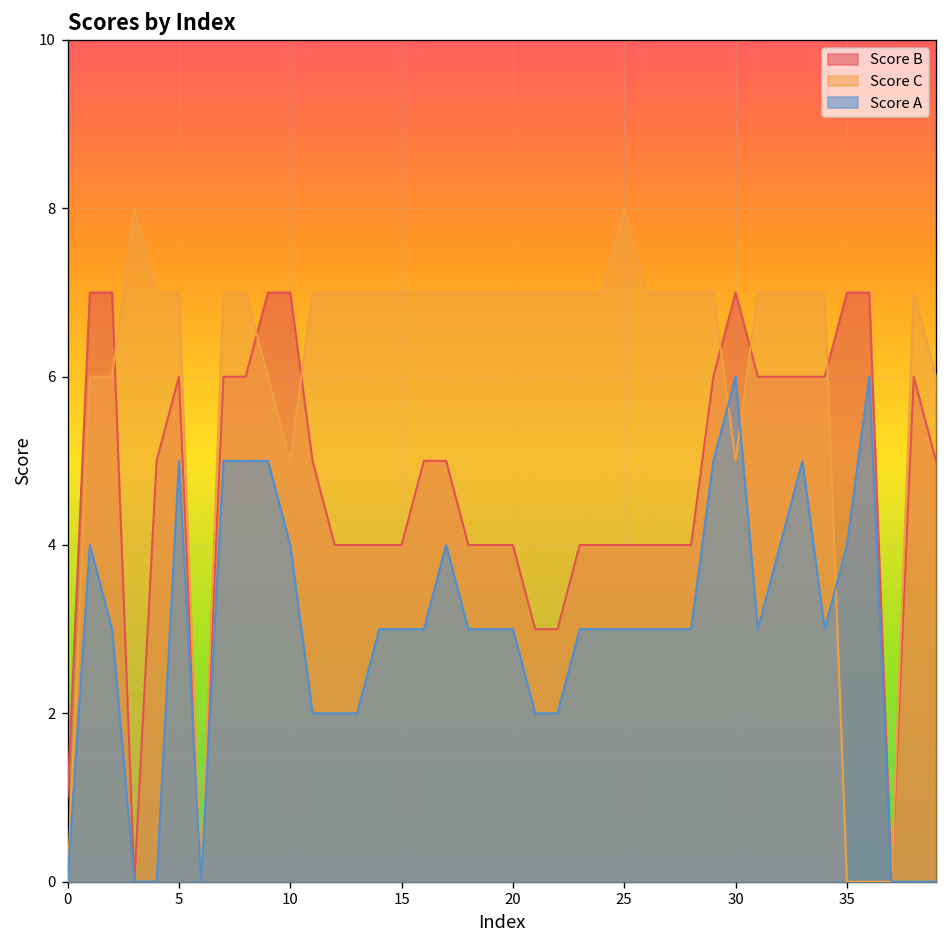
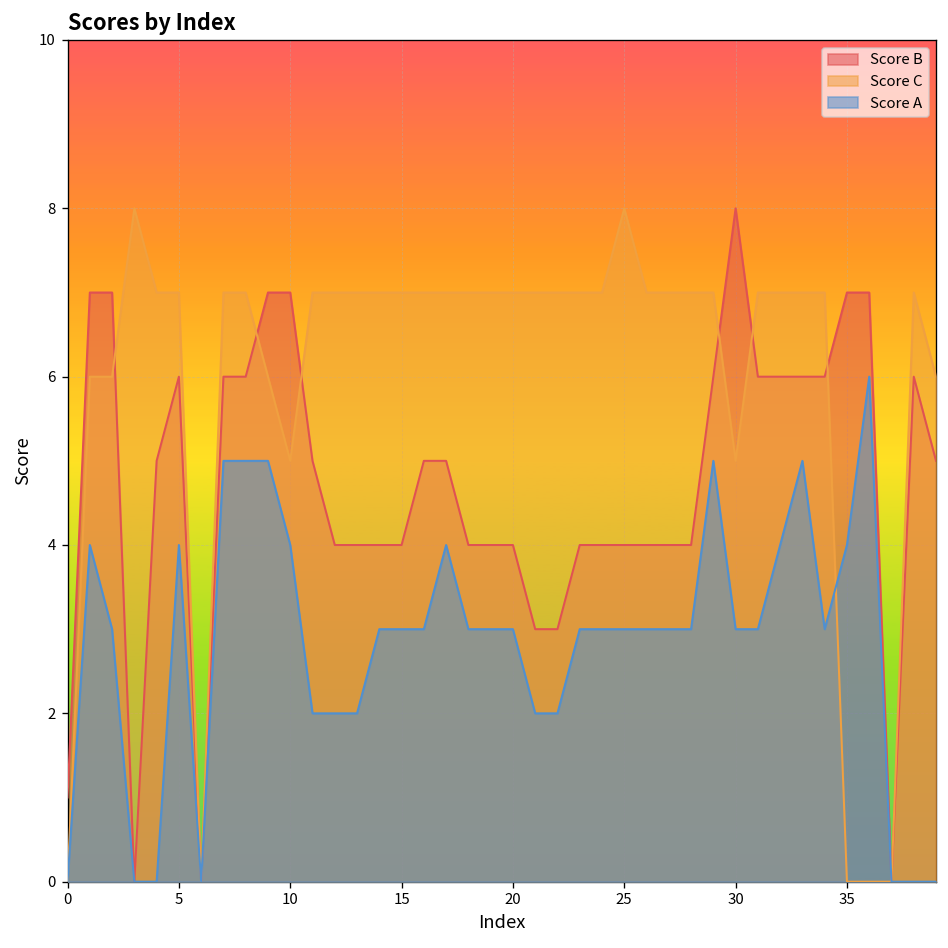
Score A, 5: 5 -> 4
Score B, 30: 7 -> 8
Score A, 30: 6 -> 3
